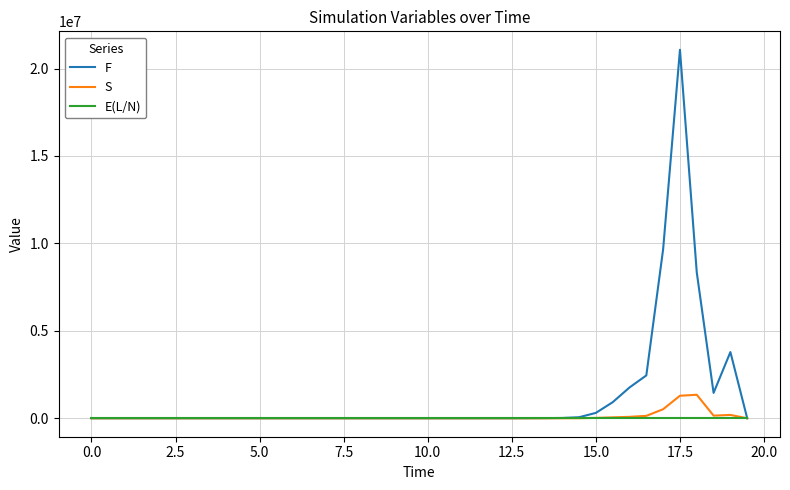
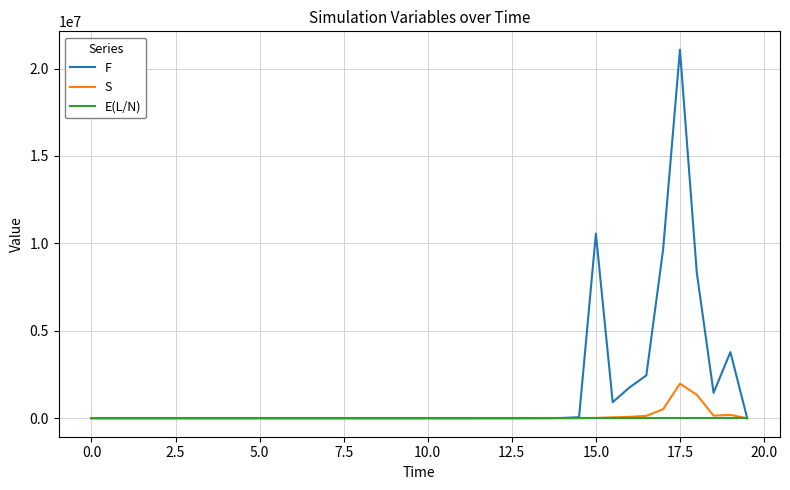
F, 15.0: 300000 -> 10600000
S, 17.5: 1300000 -> 2000000
